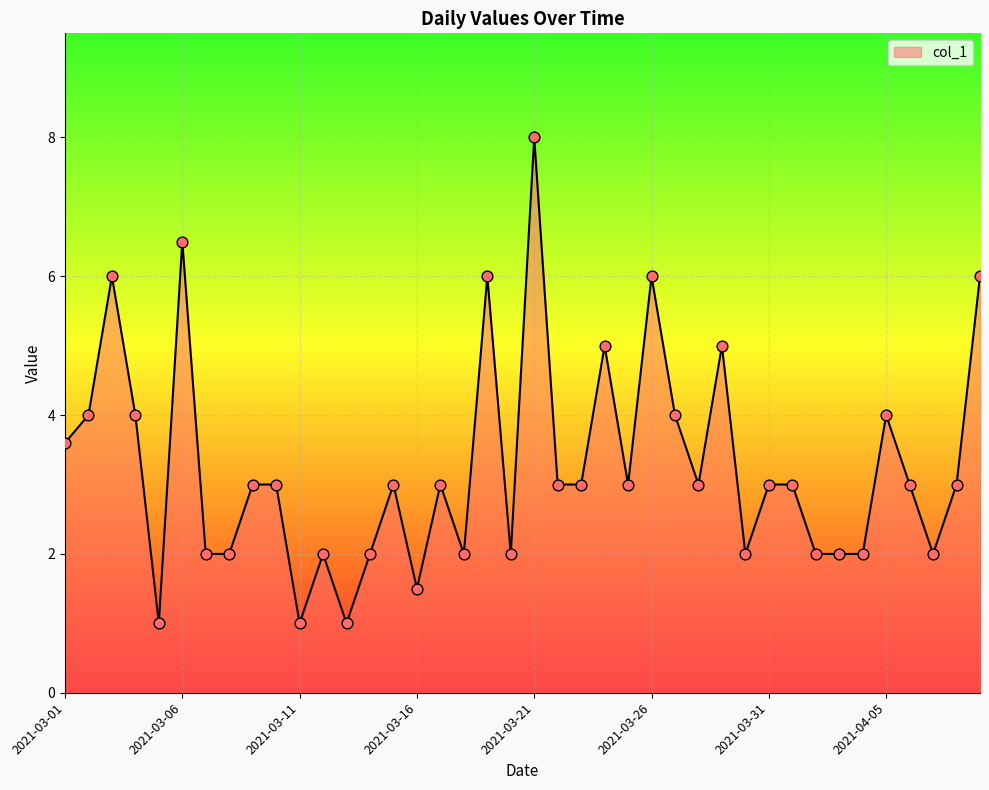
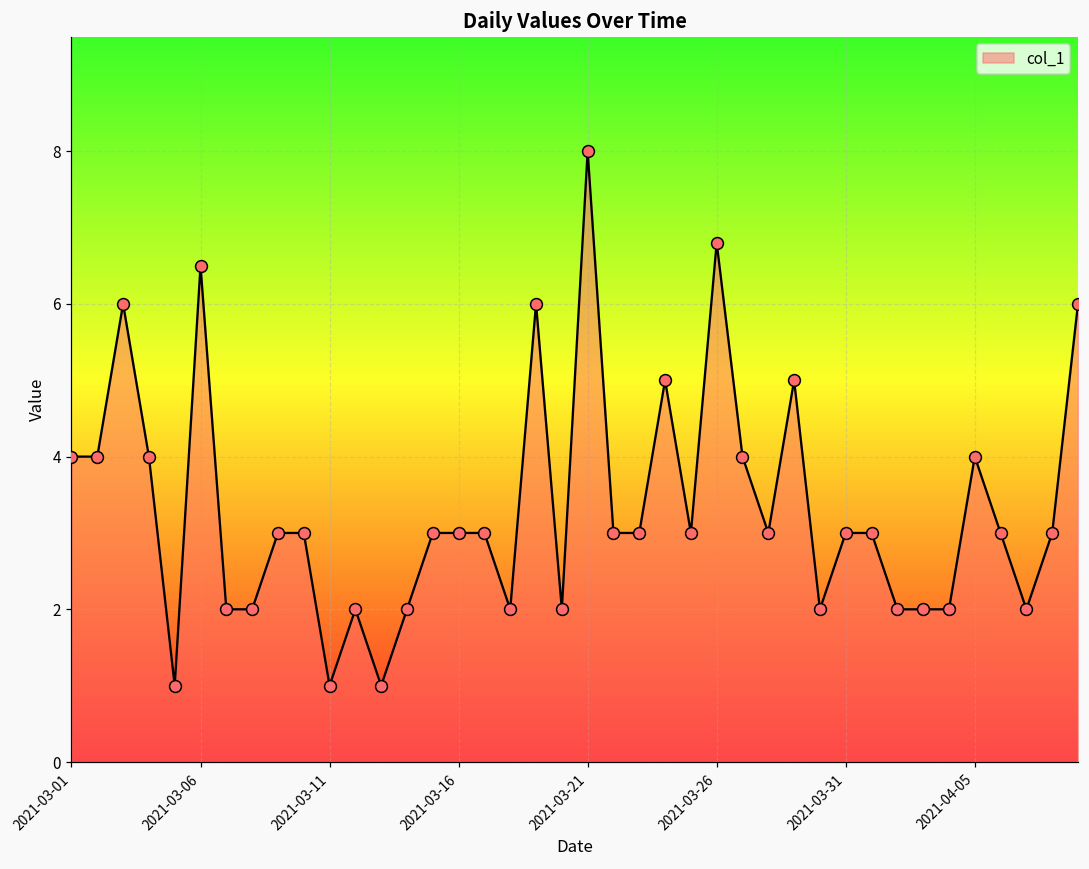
2021-03-01: 3.6 -> 4.0
2021-03-16: 1.5 -> 3.0
2021-03-26: 6.0 -> 6.8
